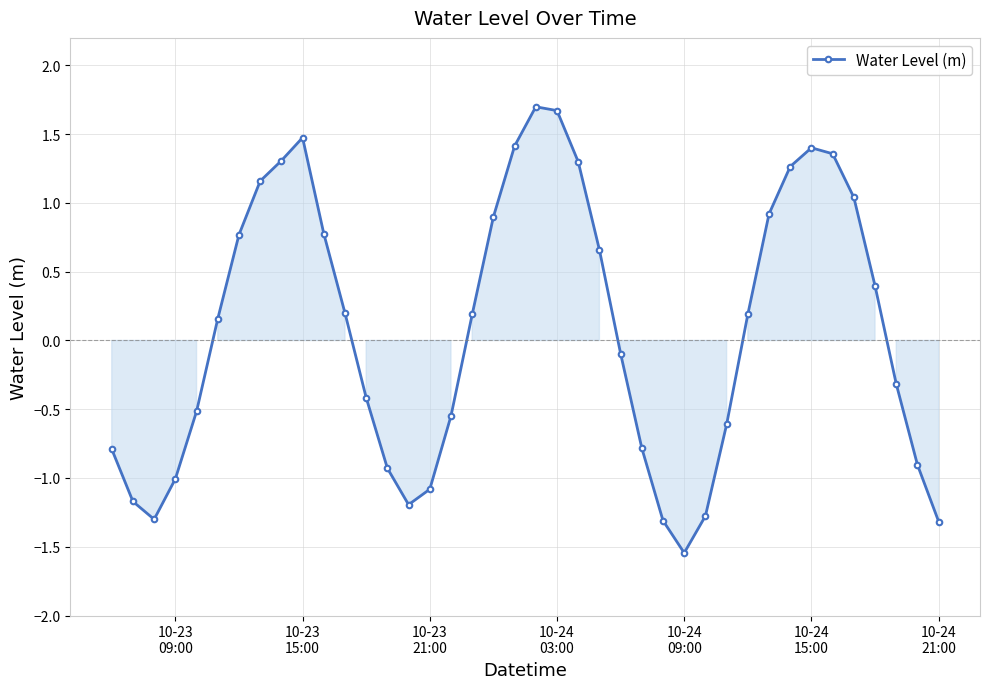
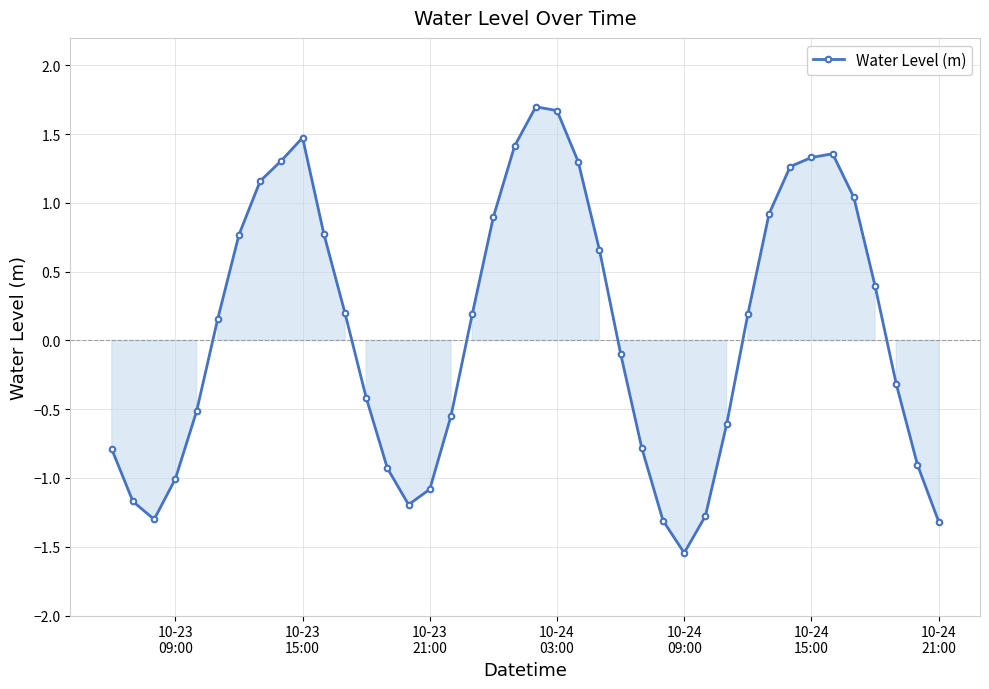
10-24 15:00: 1.40 -> 1.33
